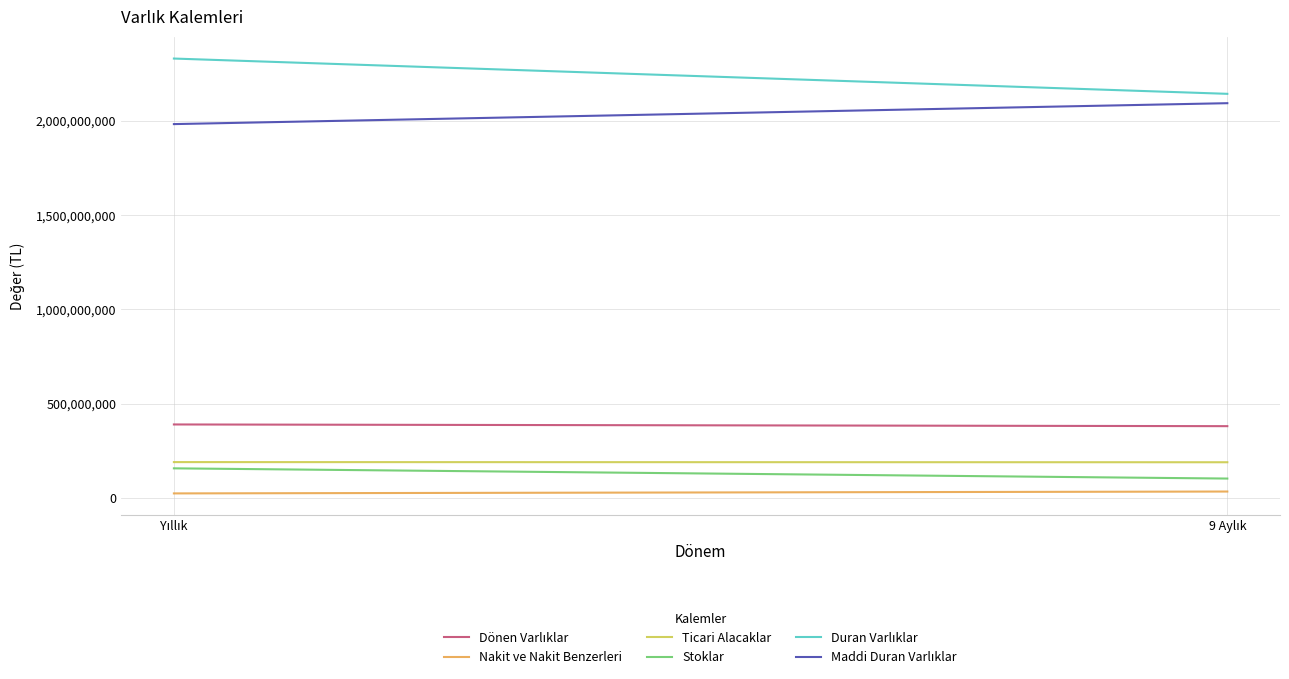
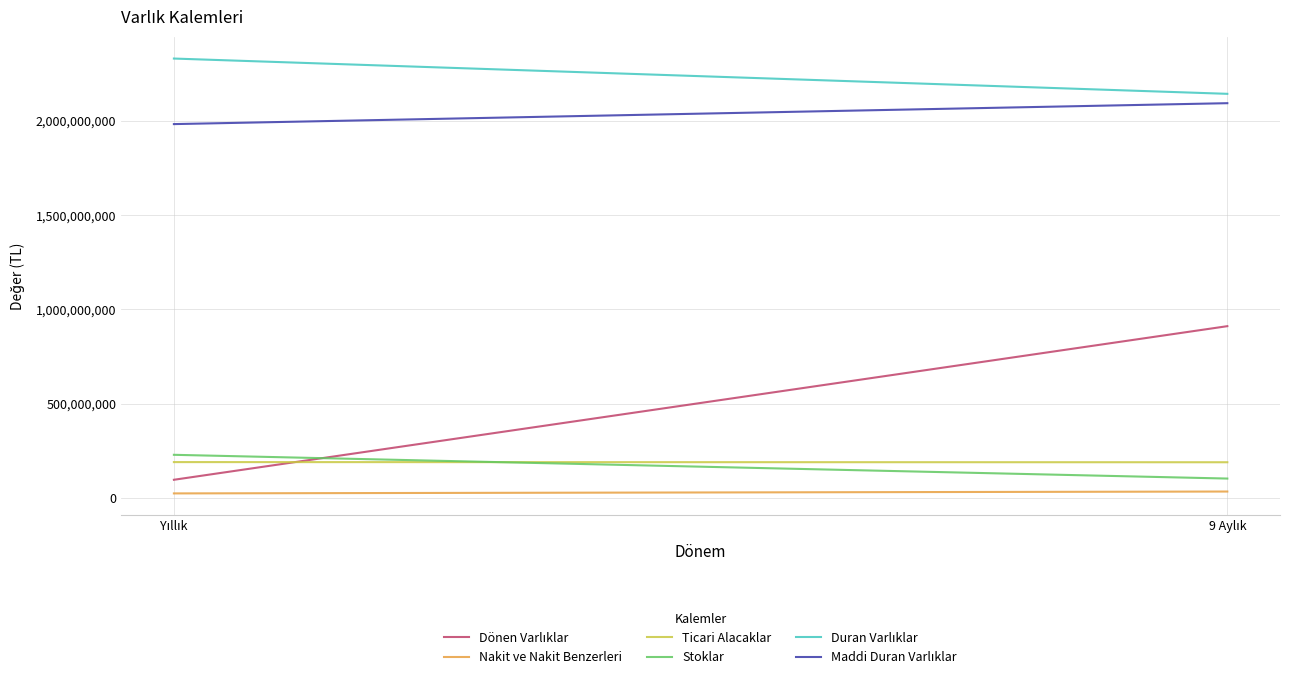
Dönen Varlıklar, Yıllık: 390,000,000 -> 100,000,000
Stoklar, Yıllık: 160,000,000 -> 230,000,000
Dönen Varlıklar, 9 Aylık: 380,000,000 -> 910,000,000
